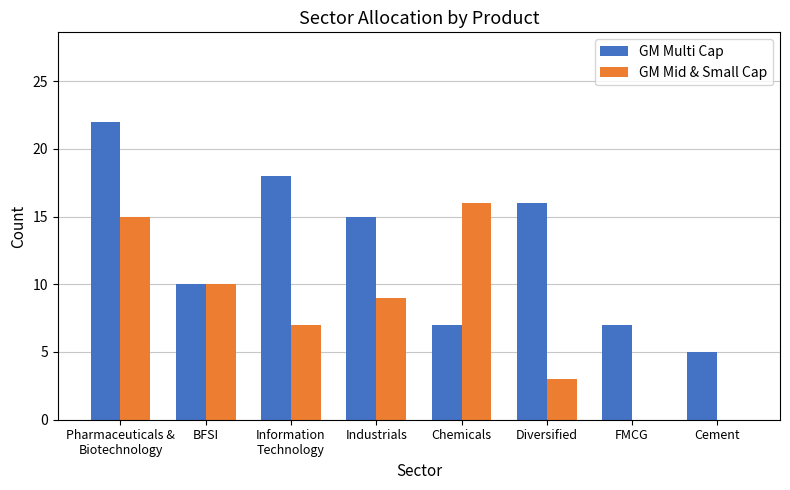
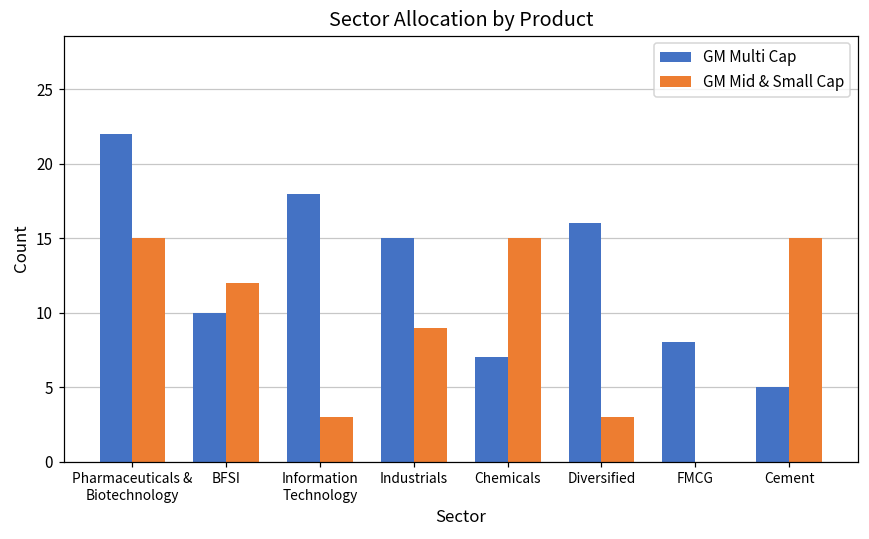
GM Mid & Small Cap, BFSI: 10 -> 12
GM Mid & Small Cap, Information Technology: 7 -> 3
GM Mid & Small Cap, Chemicals: 16 -> 15
GM Multi Cap, FMCG: 7 -> 8
GM Mid & Small Cap, Cement: 0 -> 15
